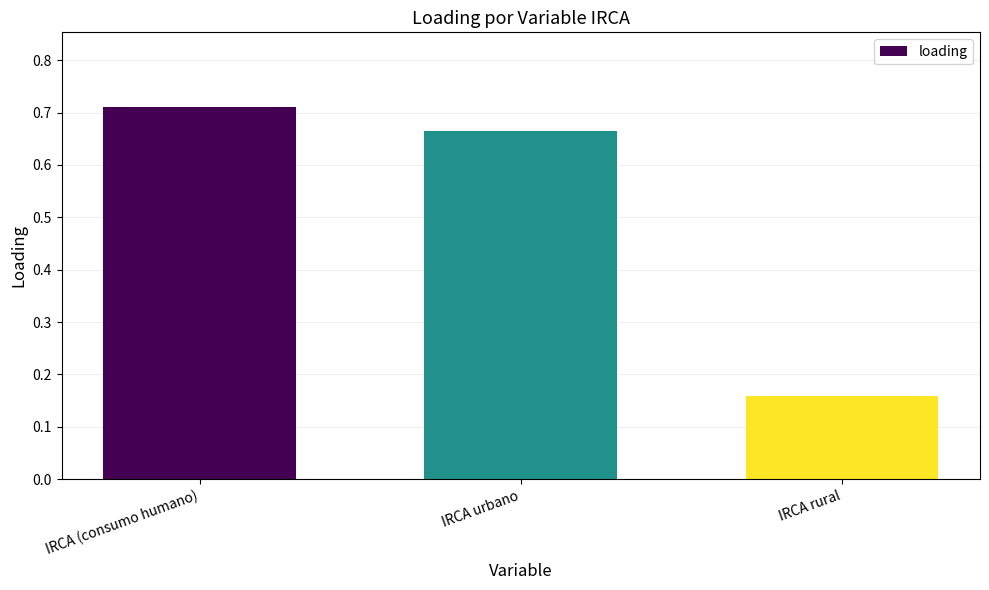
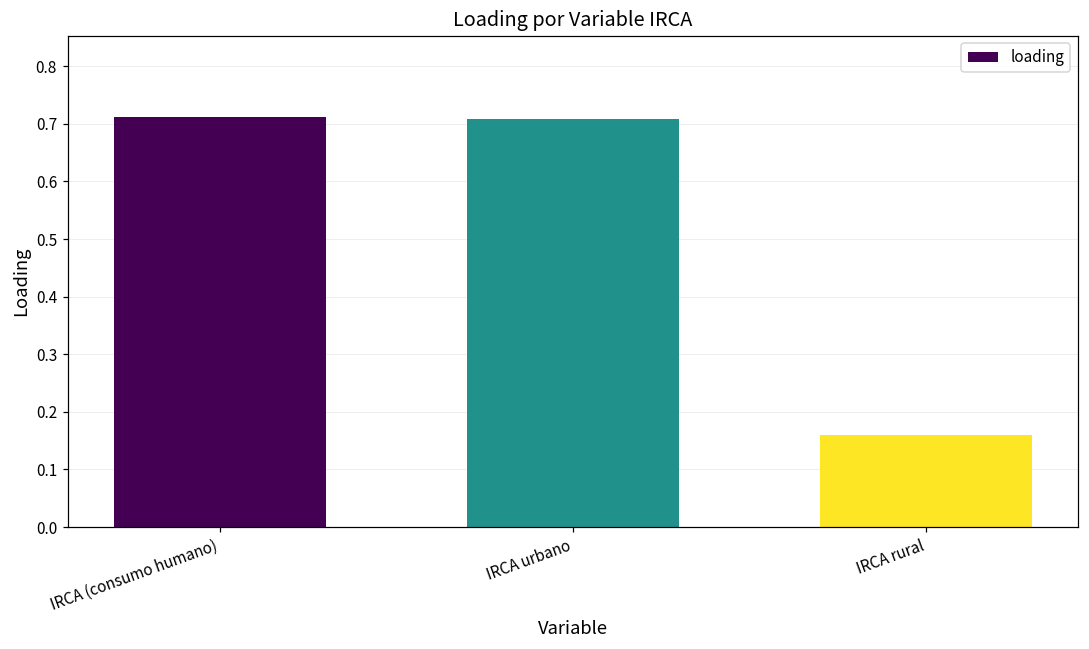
IRCA urbano: 0.67 -> 0.71
